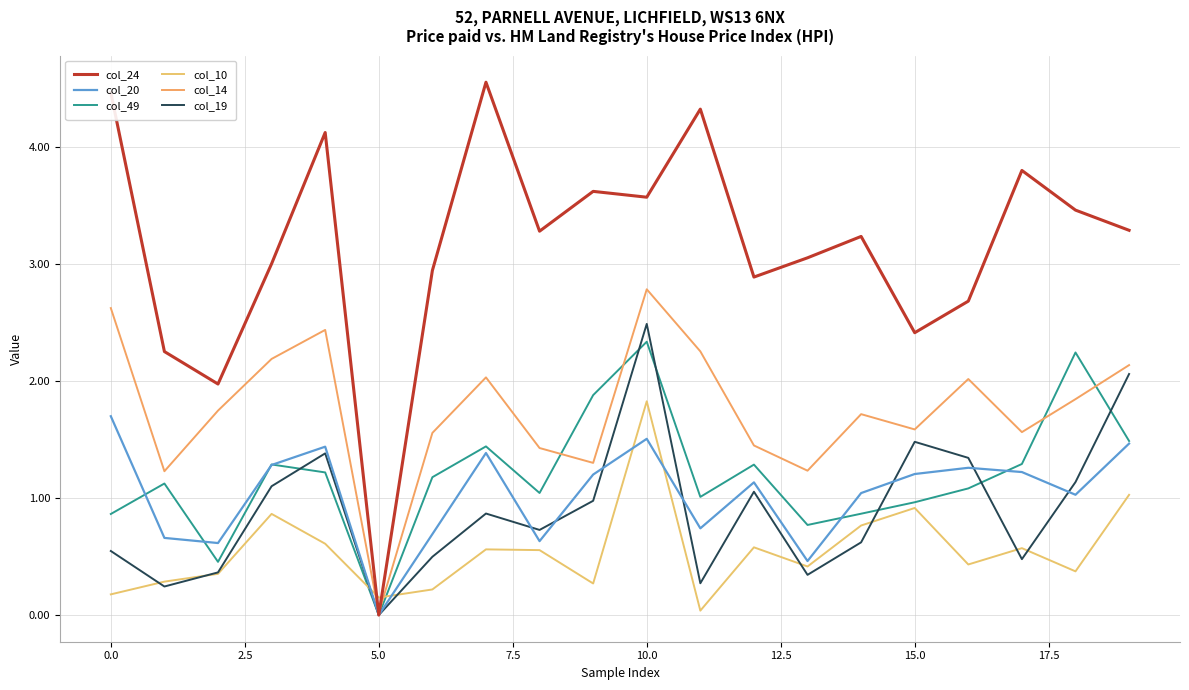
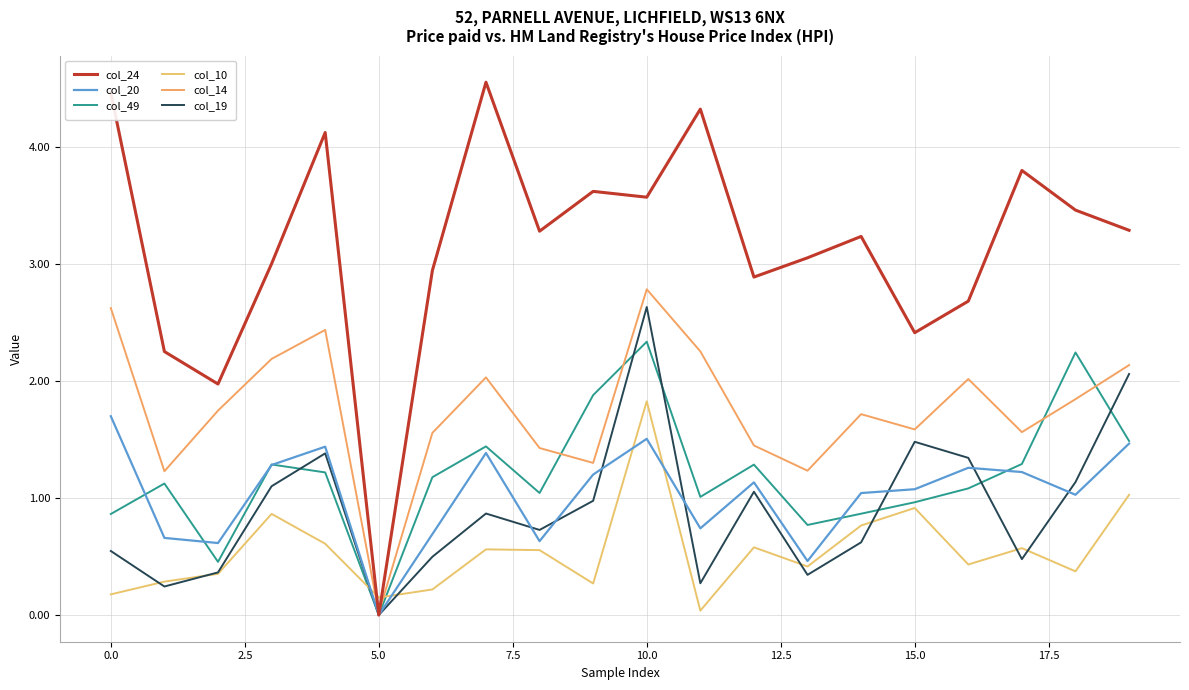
col_19, 10.0: 2.49 -> 2.63
col_20, 15.0: 1.21 -> 1.08
